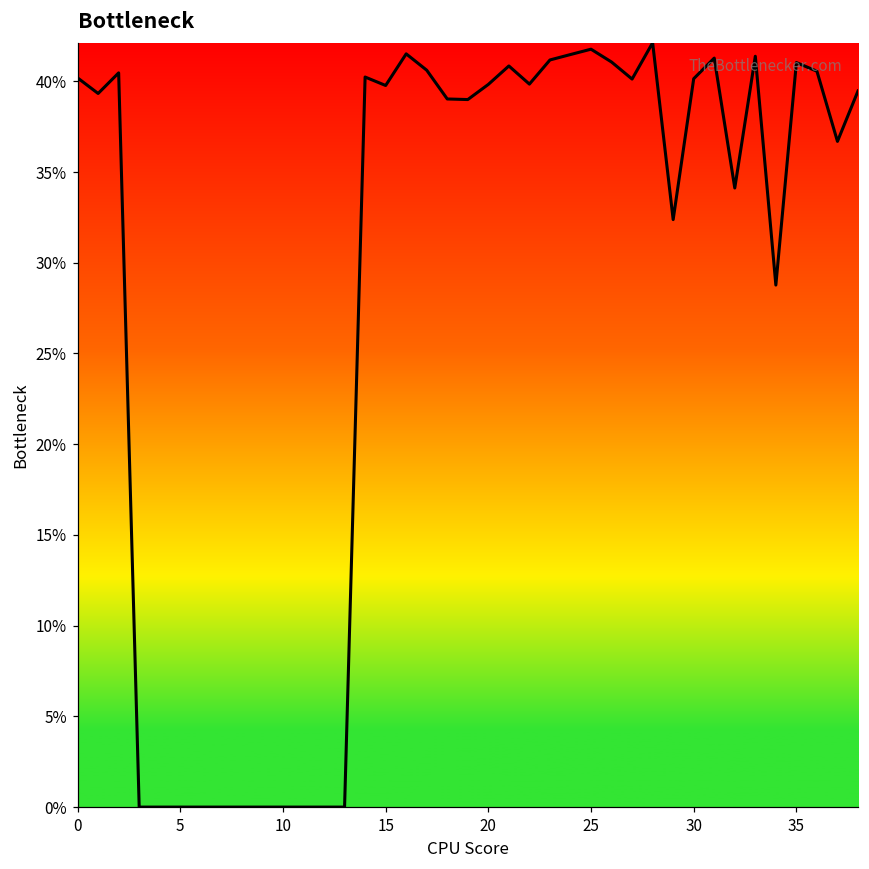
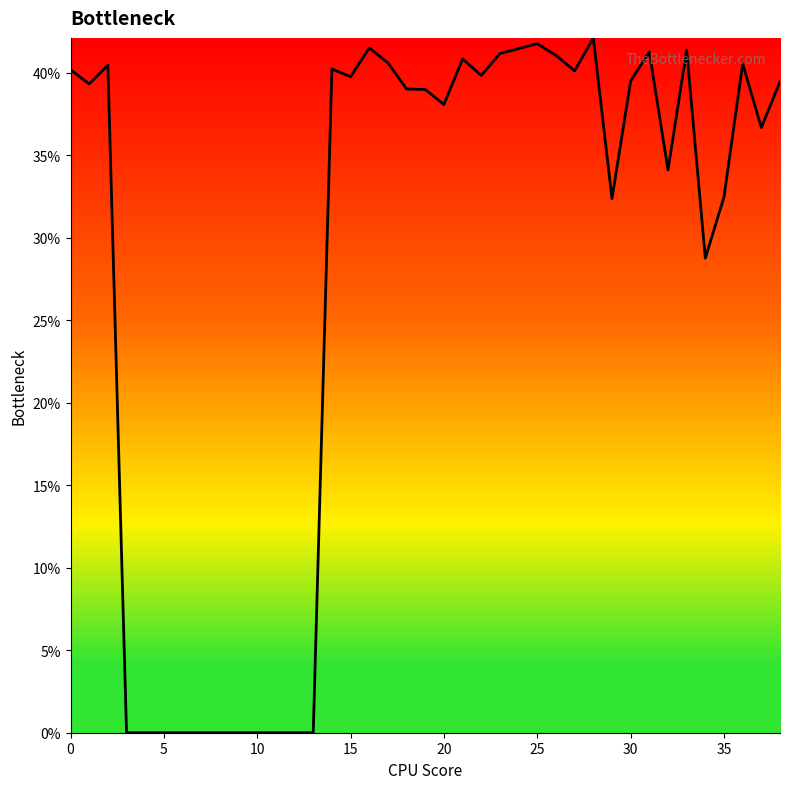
20: 39.8% -> 38.1%
30: 40.1% -> 39.5%
35: 41.0% -> 32.5%
